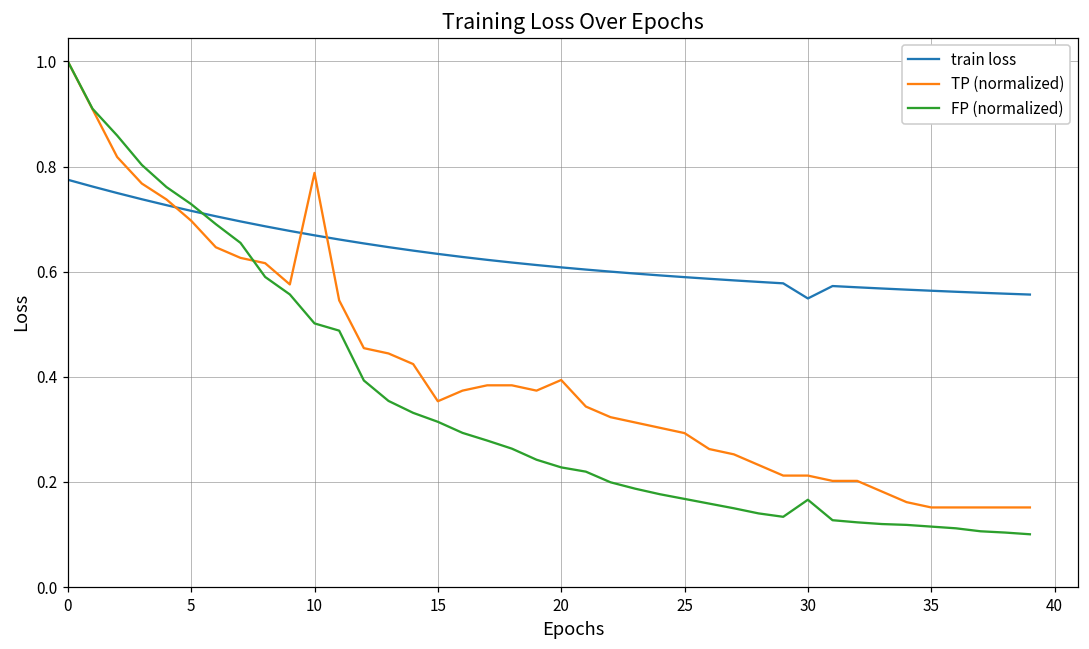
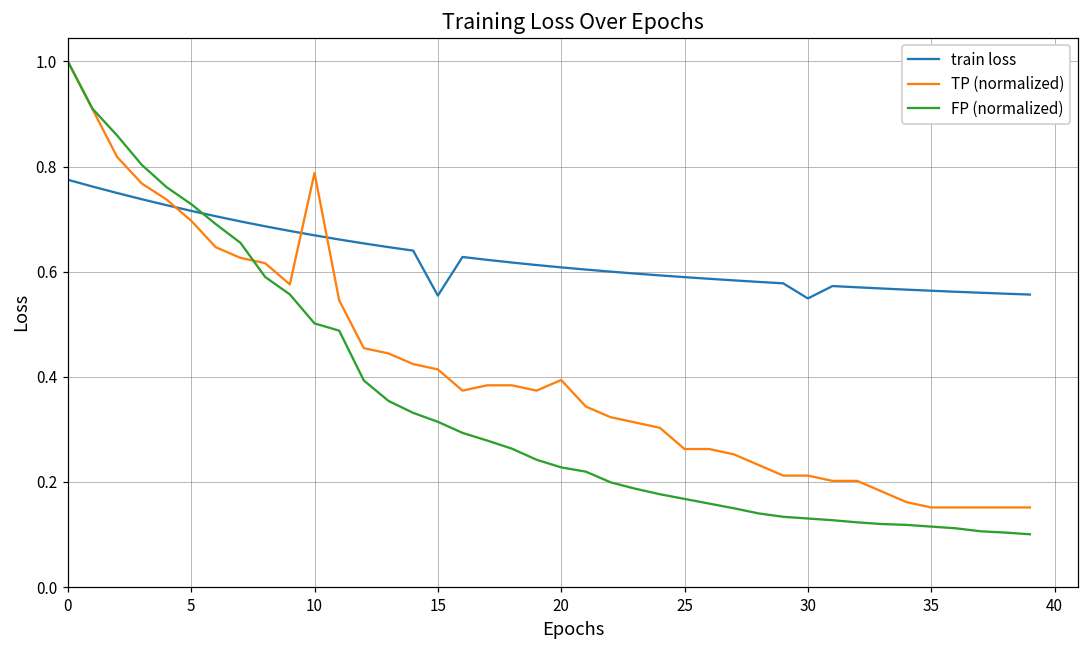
train loss, 15: 0.63 -> 0.55
TP (normalized), 15: 0.35 -> 0.41
TP (normalized), 25: 0.29 -> 0.26
FP (normalized), 30: 0.17 -> 0.13
